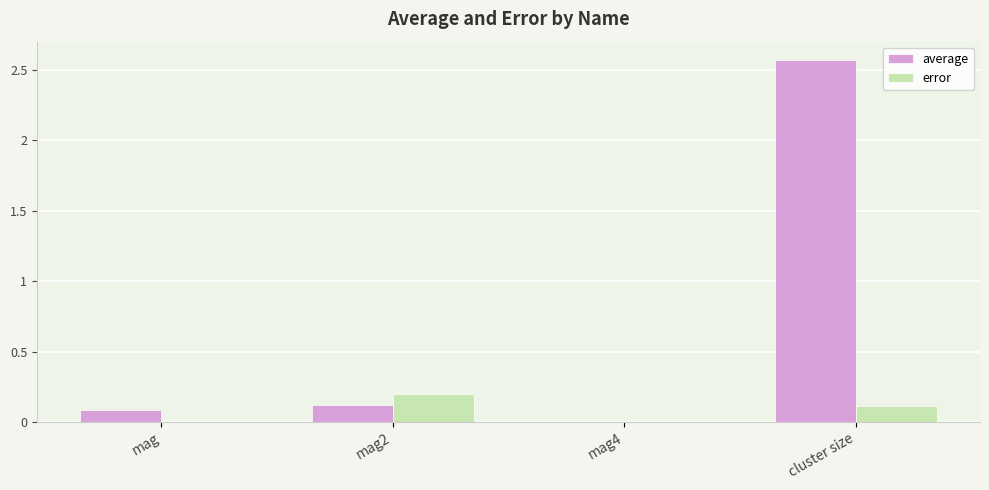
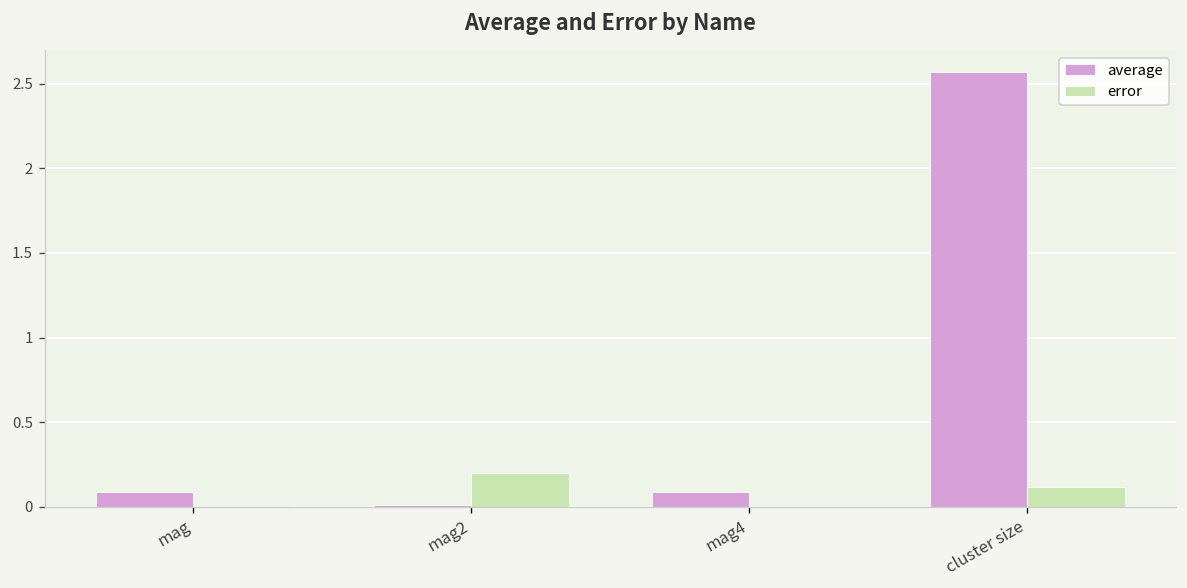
average, mag2: 0.12 -> 0.01
average, mag4: 0.00 -> 0.09
